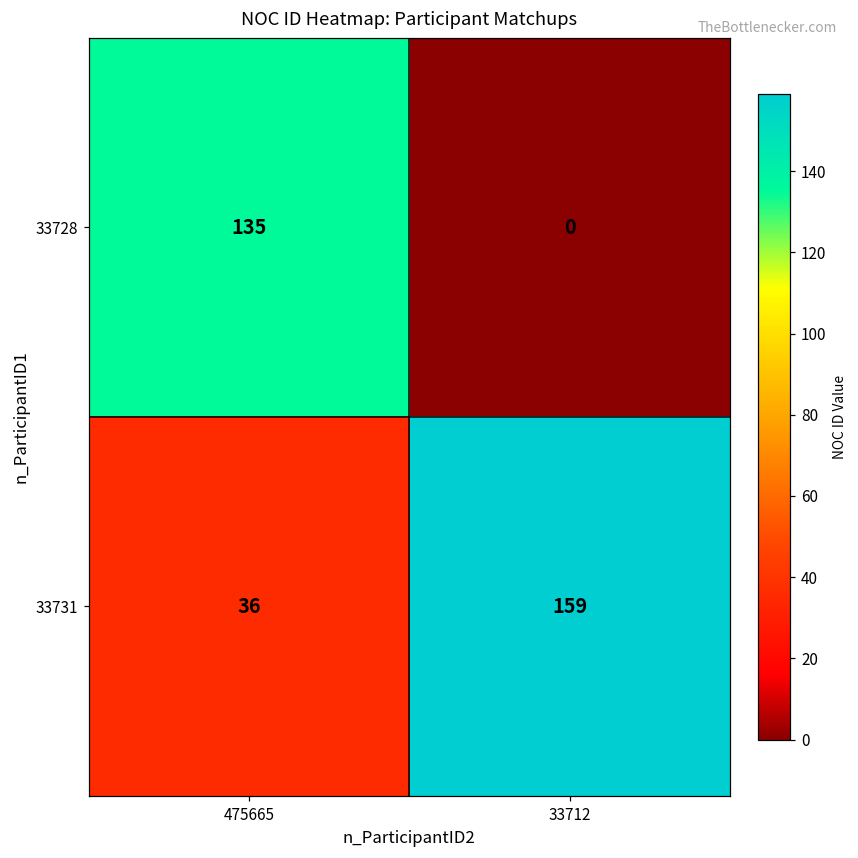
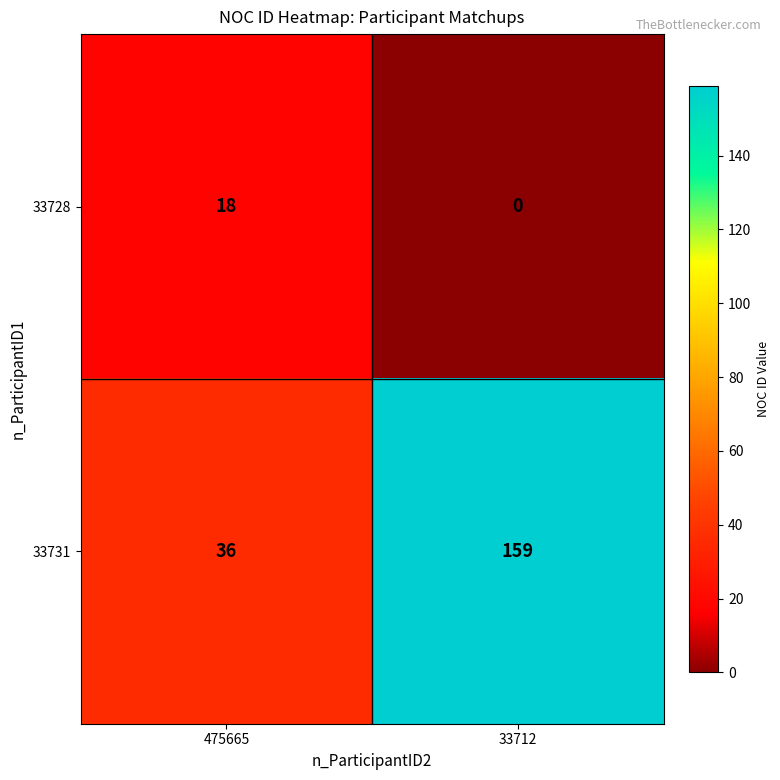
33728, 475665: 135 -> 18
